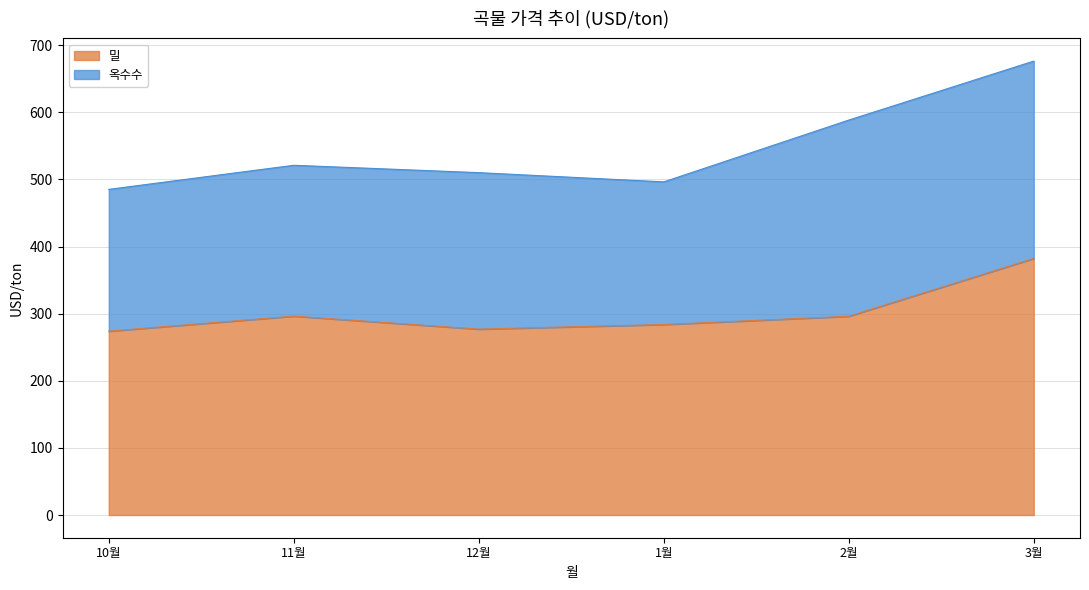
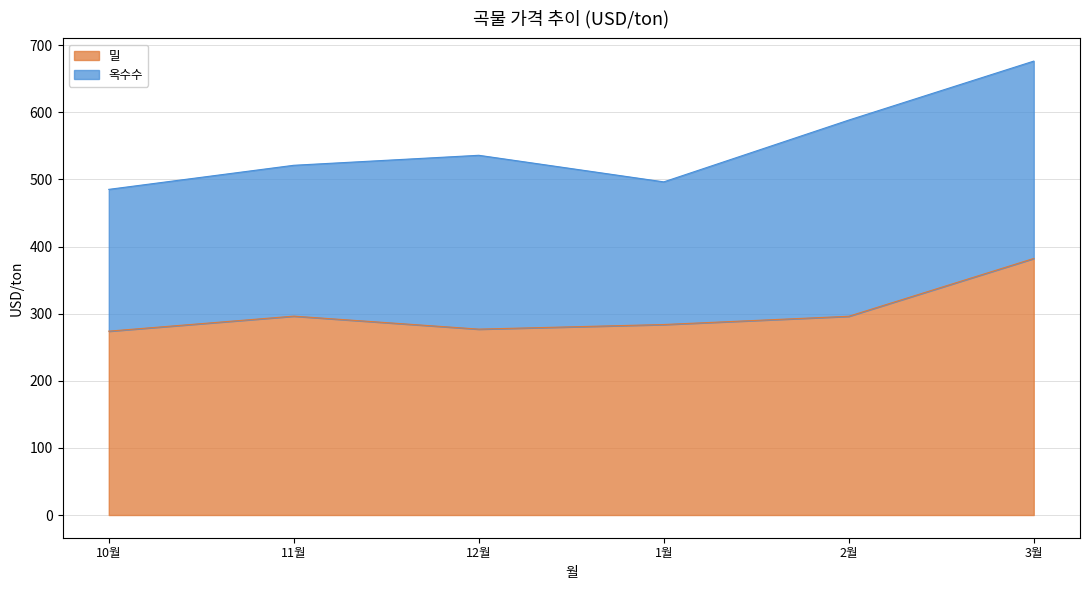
옥수수, 12월: 230 -> 260
